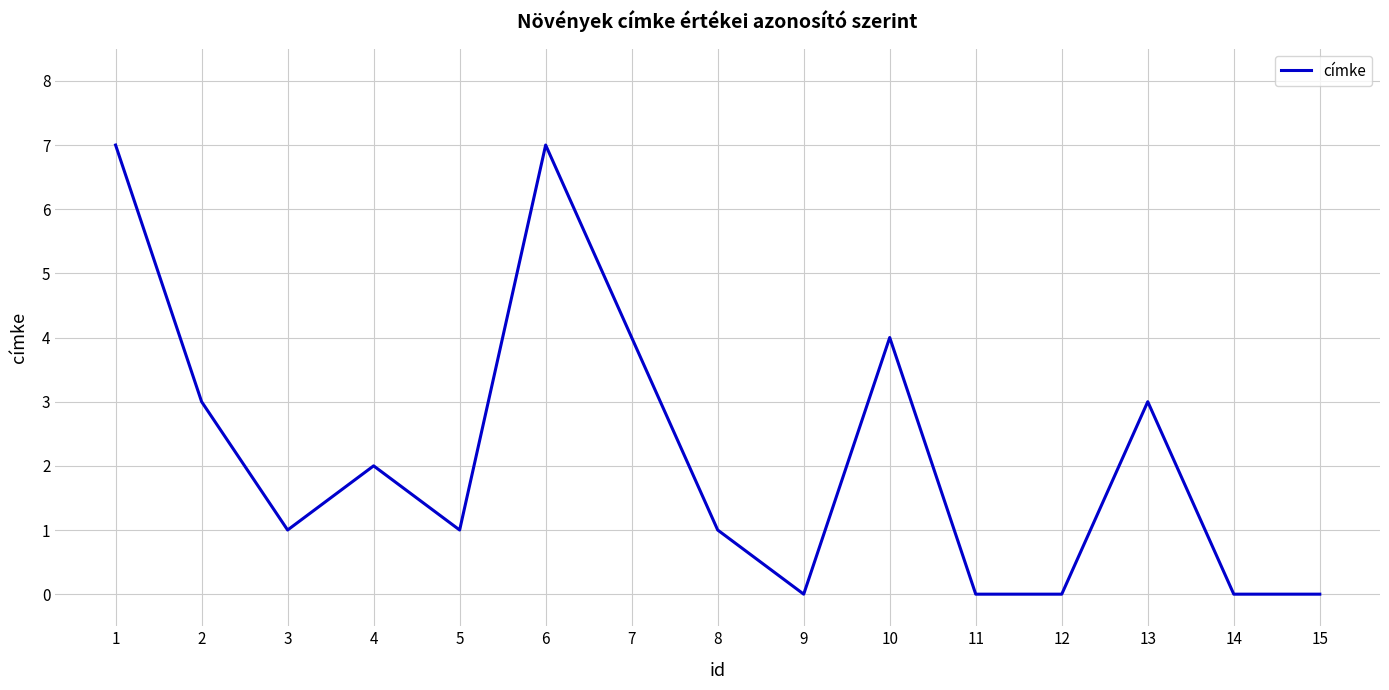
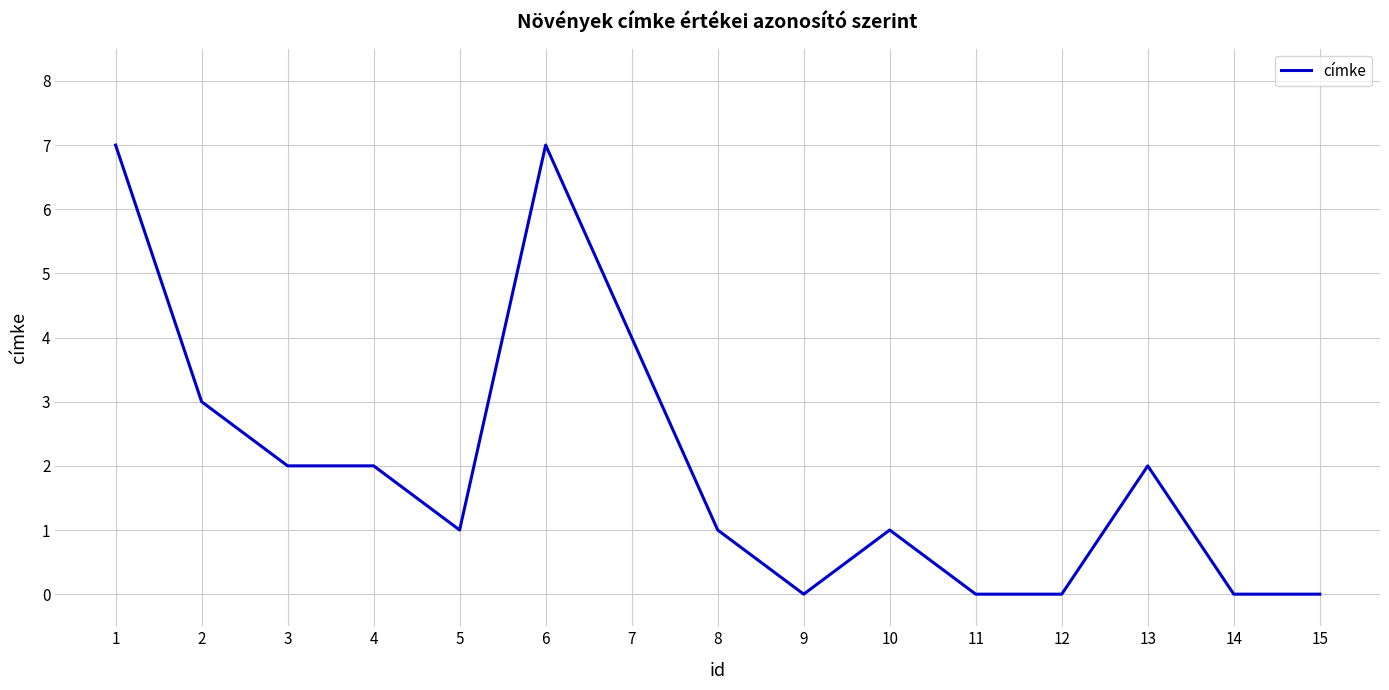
3: 1 -> 2
10: 4 -> 1
13: 3 -> 2
